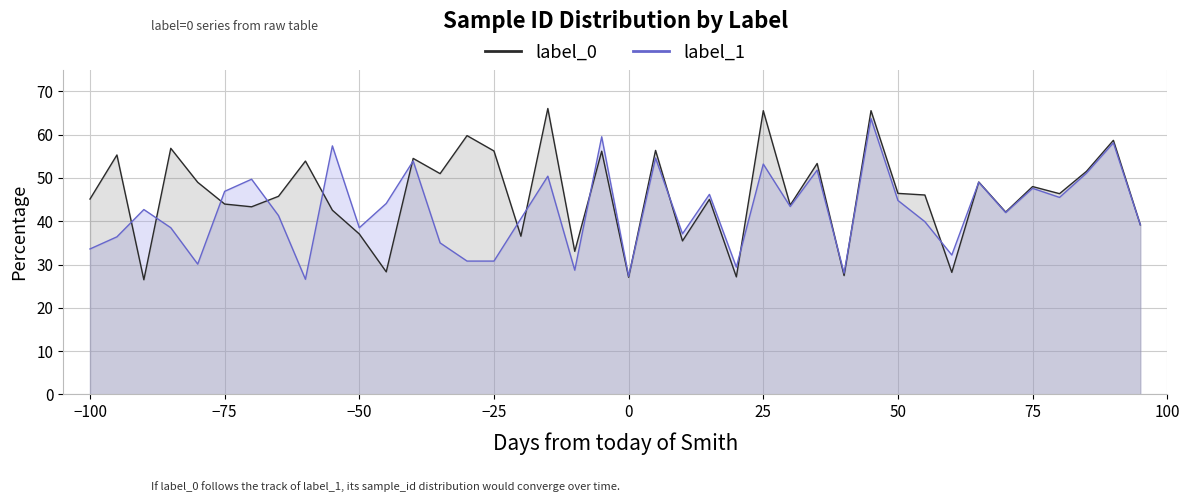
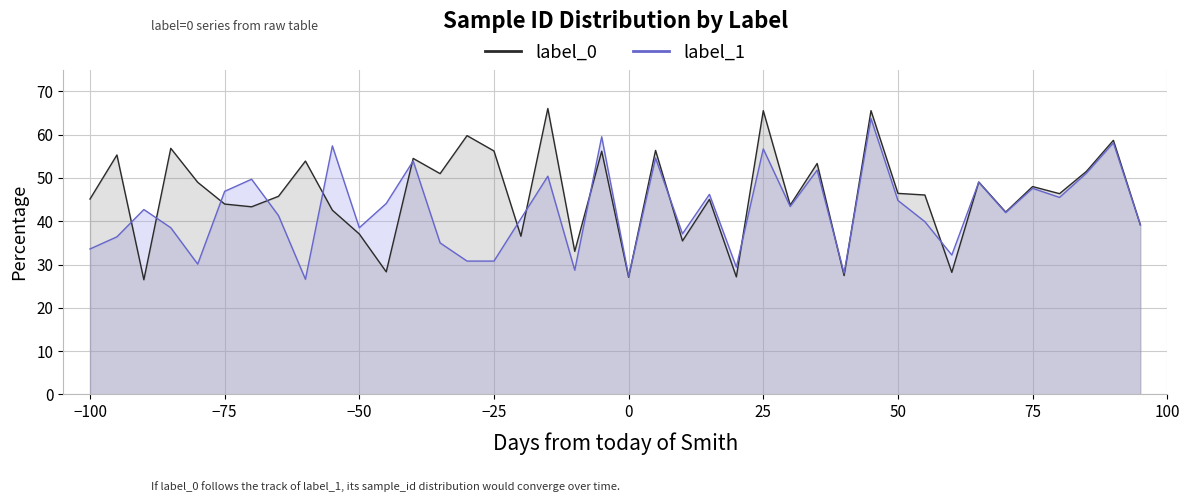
label_1, 25: 53 -> 57
